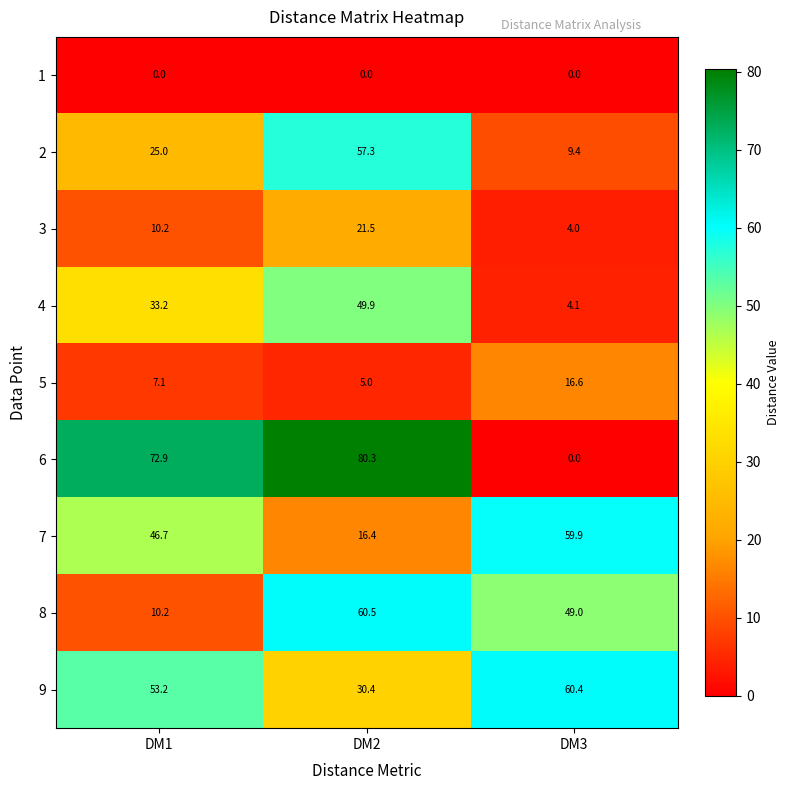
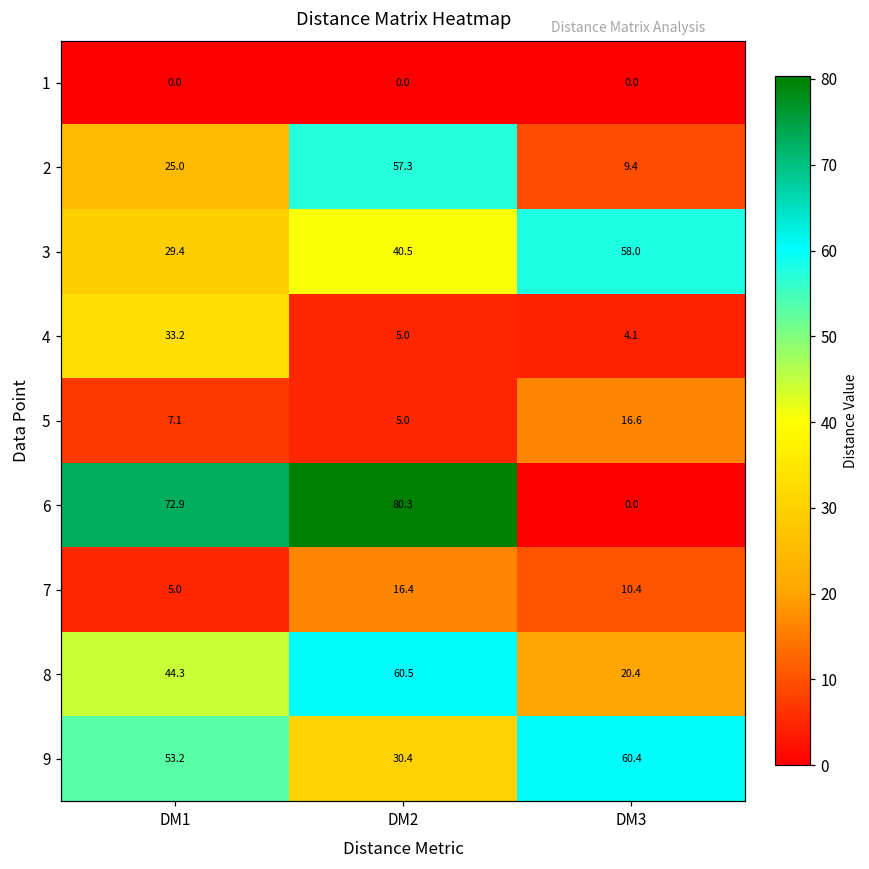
3, DM1: 10.2 -> 29.4
3, DM2: 21.5 -> 40.5
3, DM3: 4.0 -> 58.0
4, DM2: 49.9 -> 5.0
7, DM1: 46.7 -> 5.0
7, DM3: 59.9 -> 10.4
8, DM1: 10.2 -> 44.3
8, DM3: 49.0 -> 20.4
